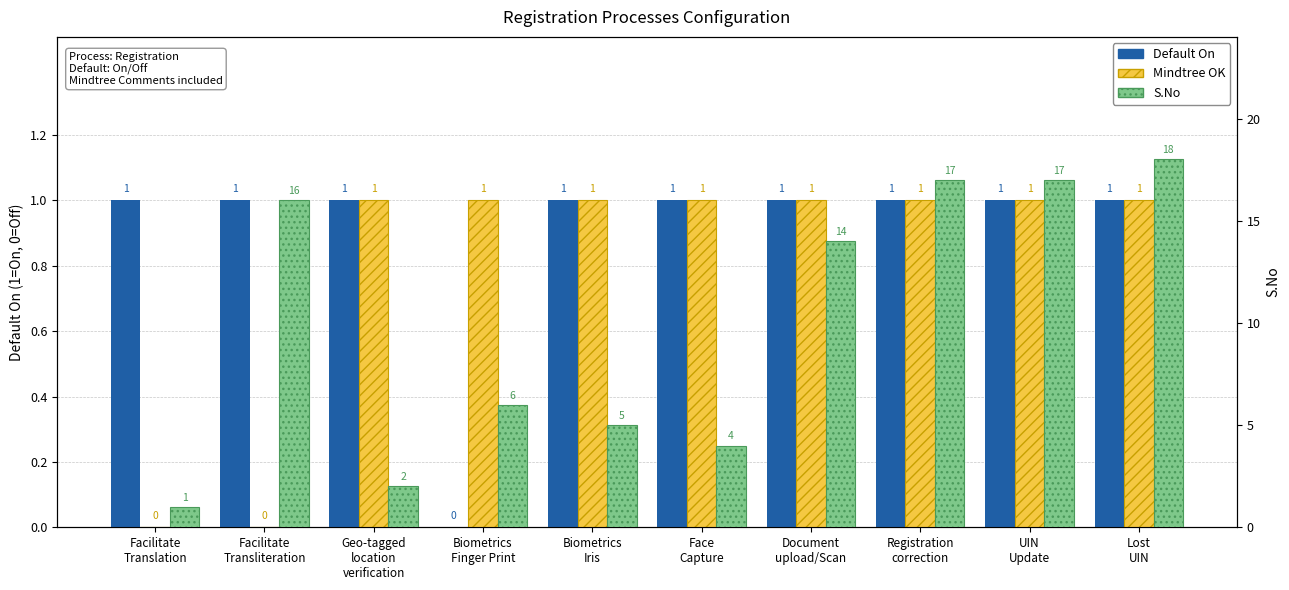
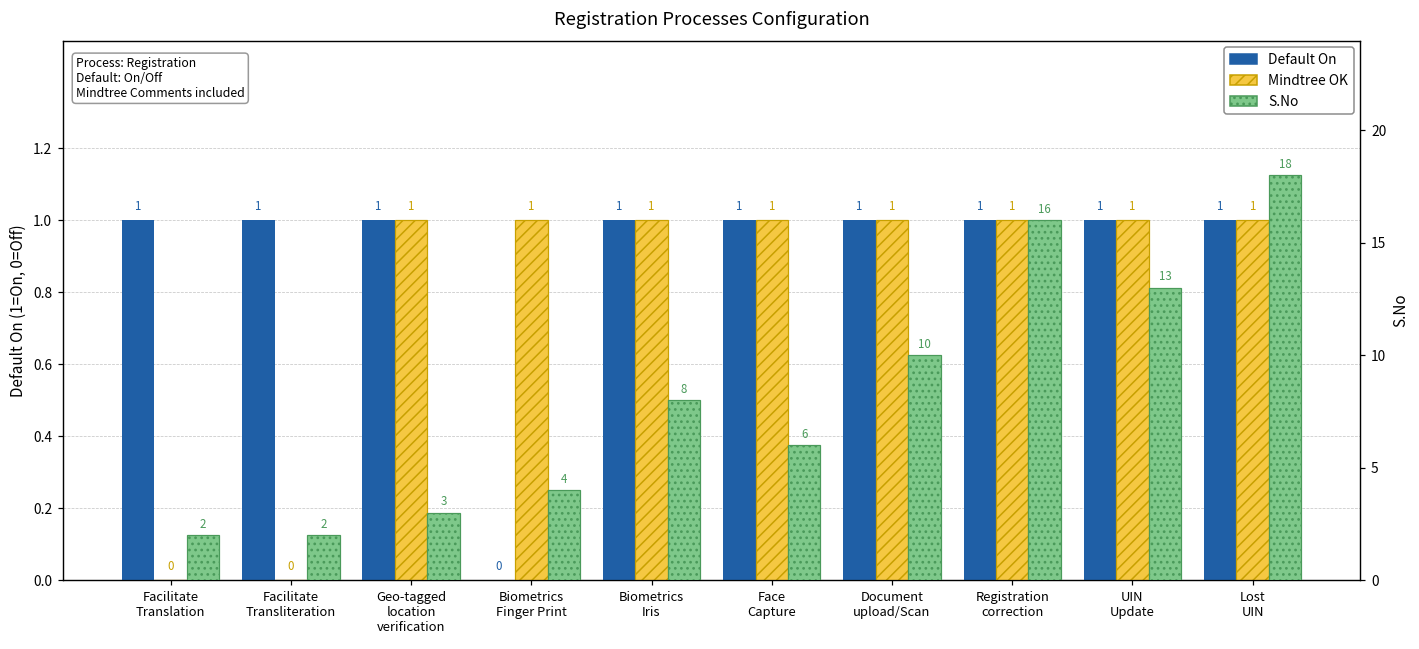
S.No, Facilitate Translation: 1 -> 2
S.No, Facilitate Transliteration: 16 -> 2
S.No, Geo-tagged location verification: 2 -> 3
S.No, Biometrics Finger Print: 6 -> 4
S.No, Biometrics Iris: 5 -> 8
S.No, Face Capture: 4 -> 6
S.No, Document upload/Scan: 14 -> 10
S.No, Registration correction: 17 -> 16
S.No, UIN Update: 17 -> 13
